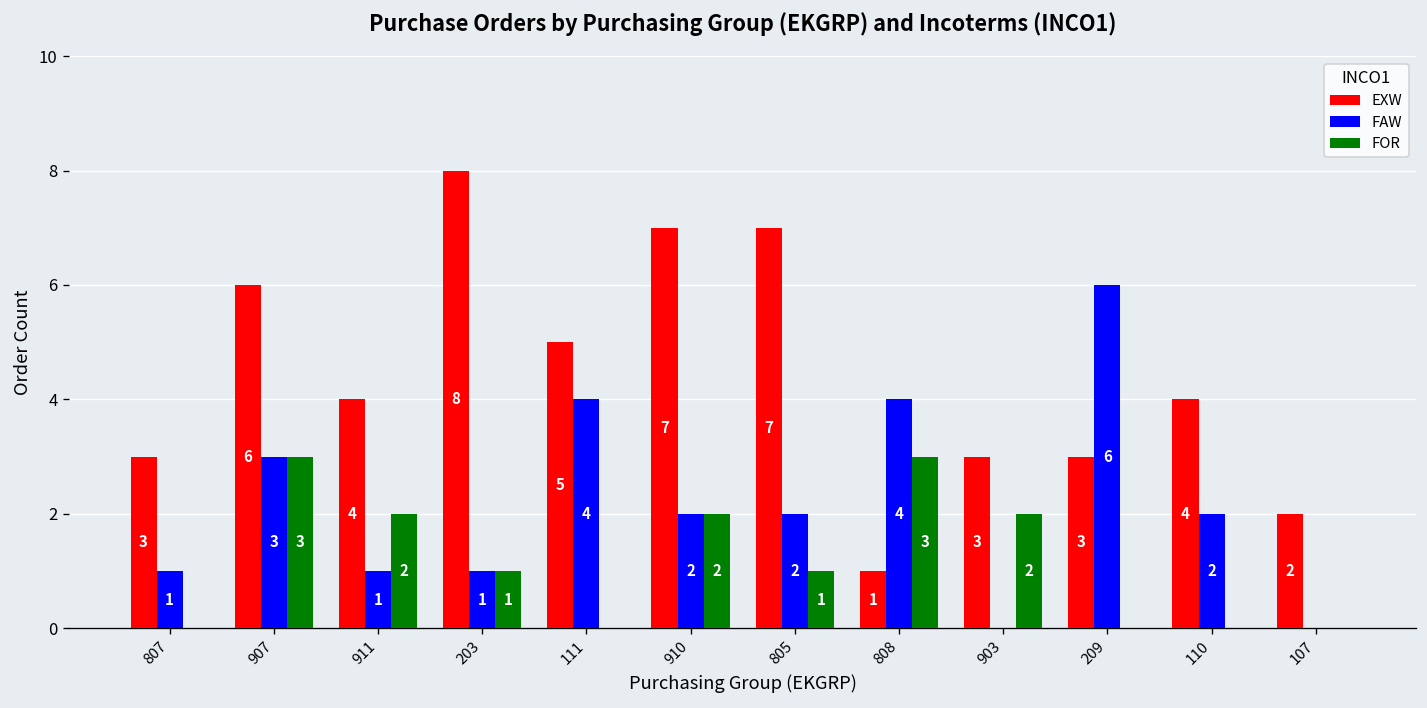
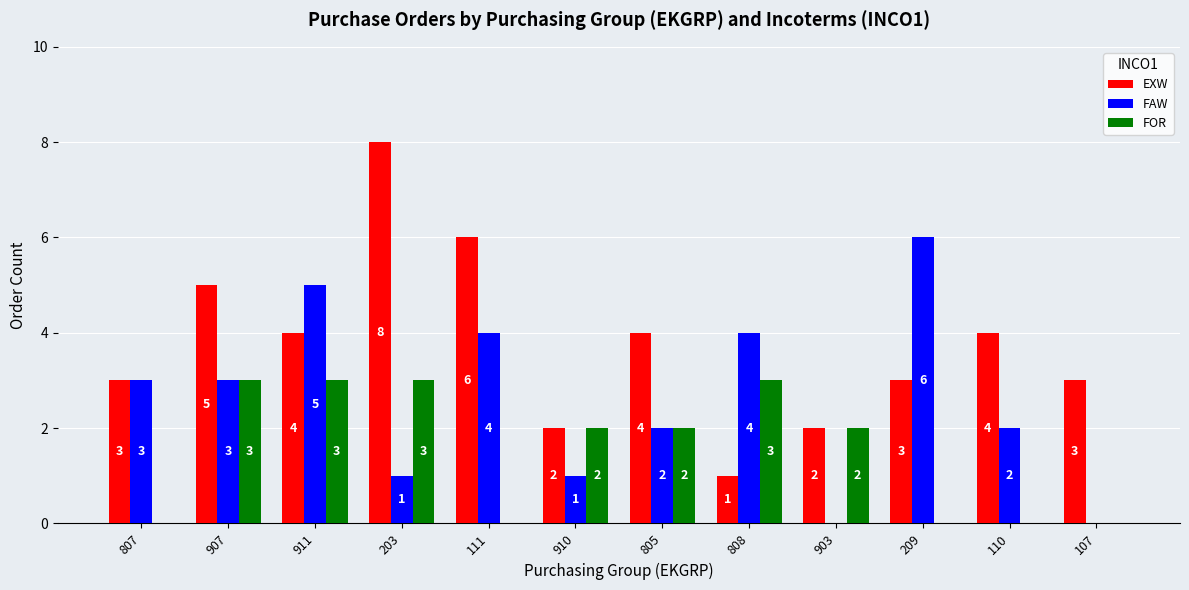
FAW, 807: 1 -> 3
EXW, 907: 6 -> 5
FAW, 911: 1 -> 5
FOR, 911: 2 -> 3
FOR, 203: 1 -> 3
EXW, 111: 5 -> 6
EXW, 910: 7 -> 2
FAW, 910: 2 -> 1
EXW, 805: 7 -> 4
FOR, 805: 1 -> 2
EXW, 903: 3 -> 2
EXW, 107: 2 -> 3
